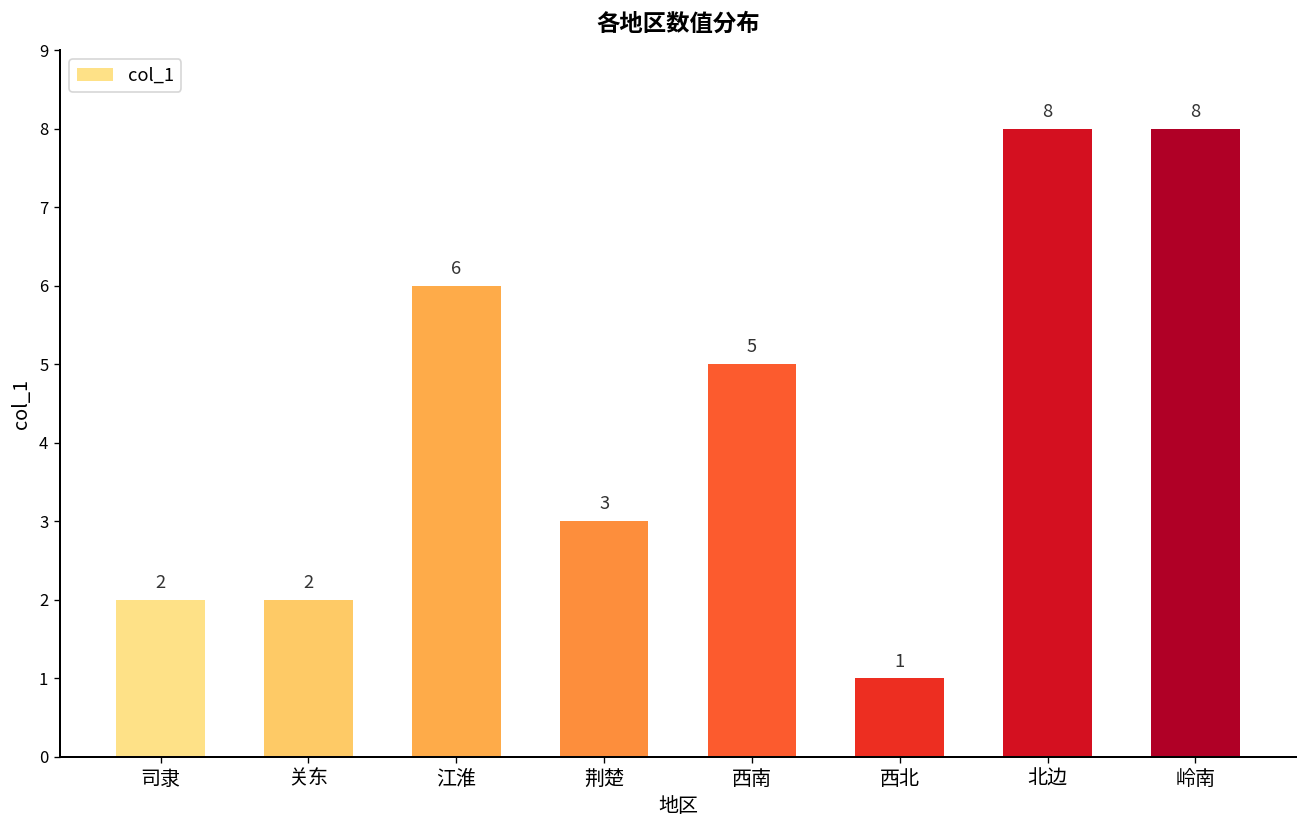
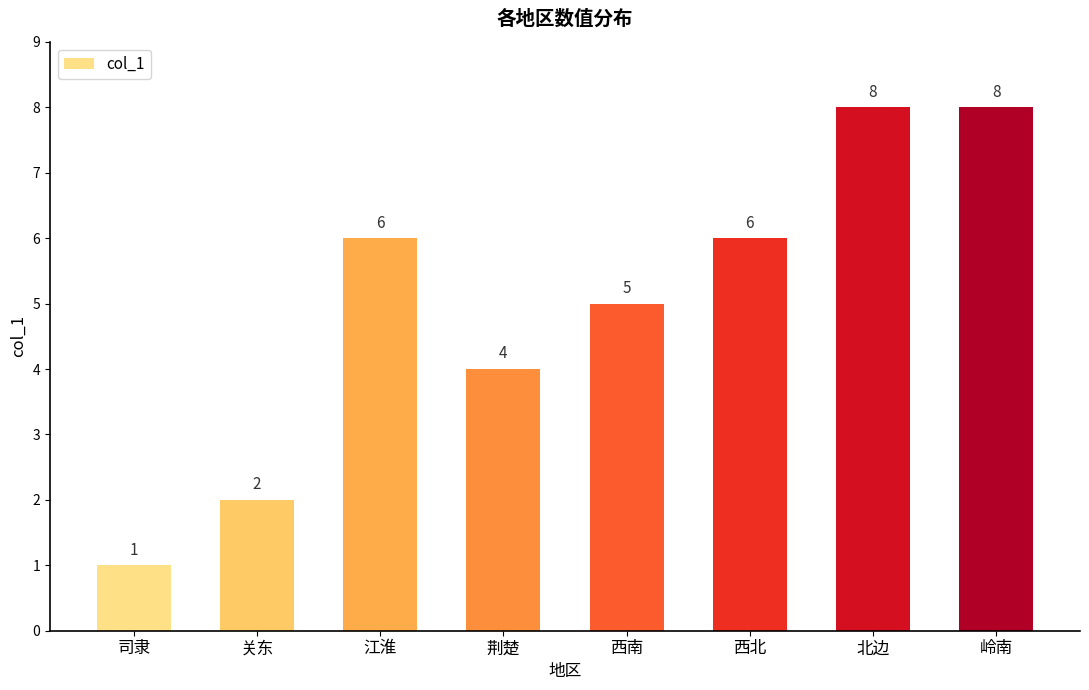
司隶: 2 -> 1
荆楚: 3 -> 4
西北: 1 -> 6
